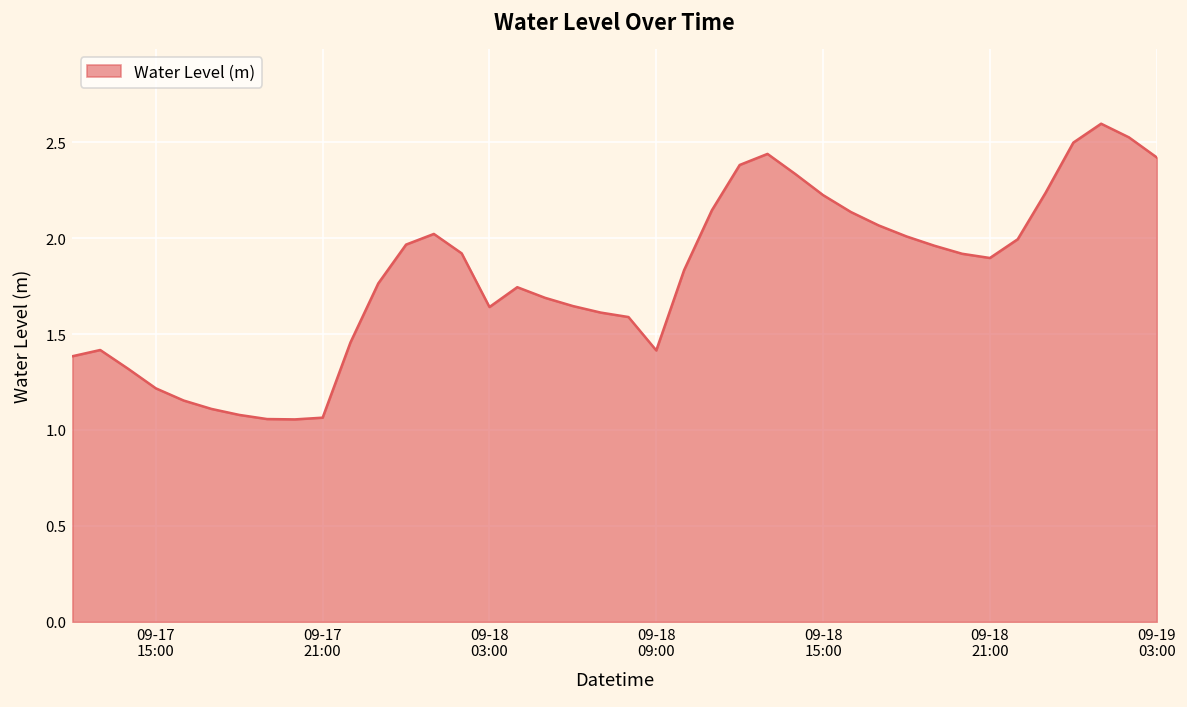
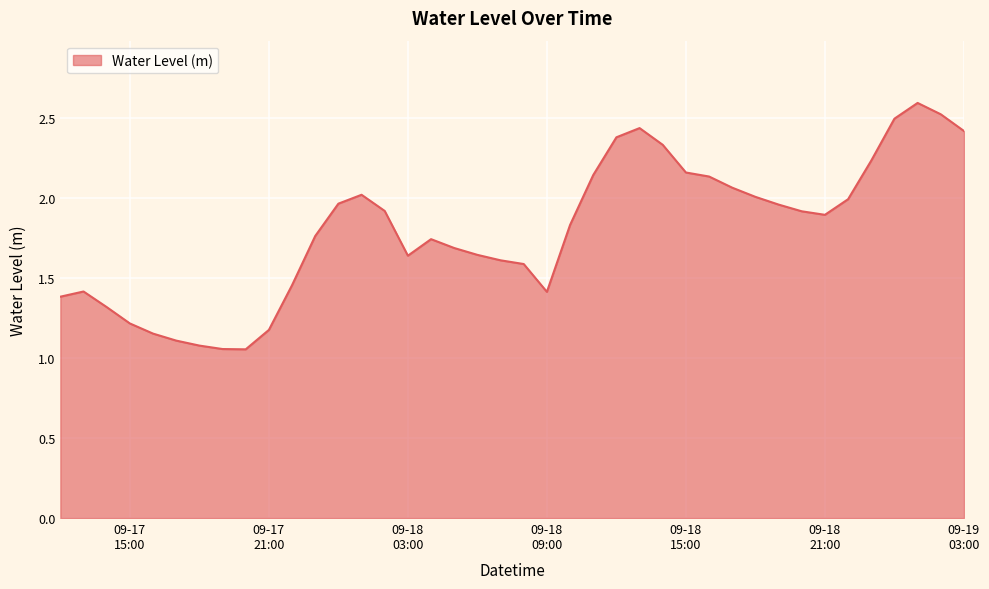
09-17 21:00: 1.06 -> 1.18
09-18 15:00: 2.22 -> 2.16
